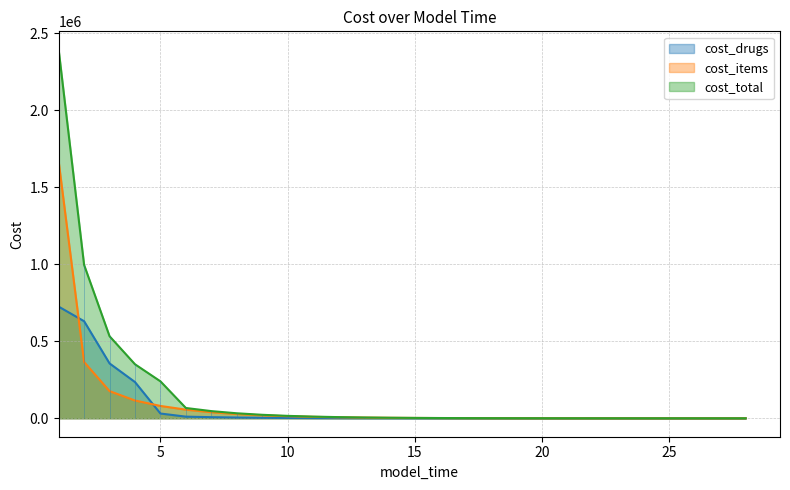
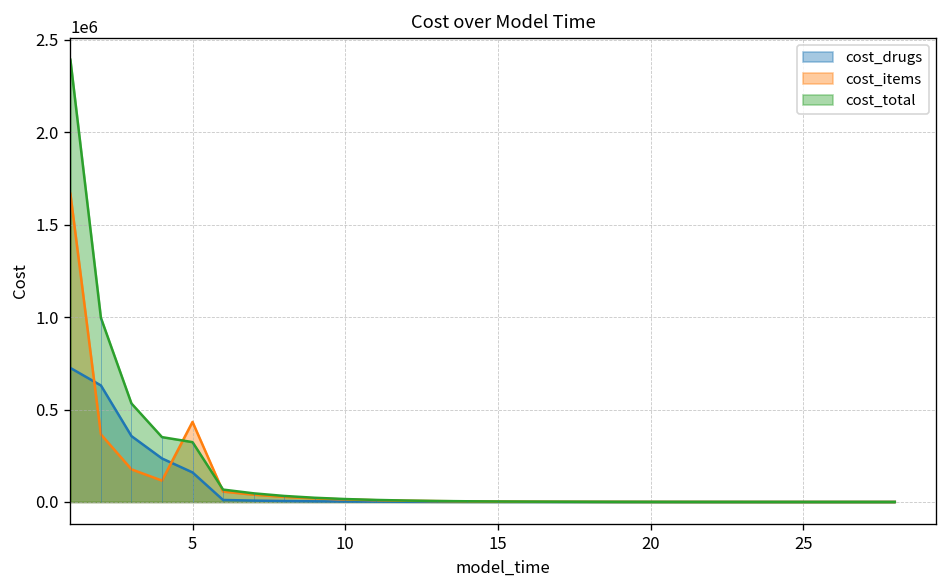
cost_drugs, 5: 30000 -> 160000
cost_items, 5: 80000 -> 430000
cost_total, 5: 240000 -> 320000
